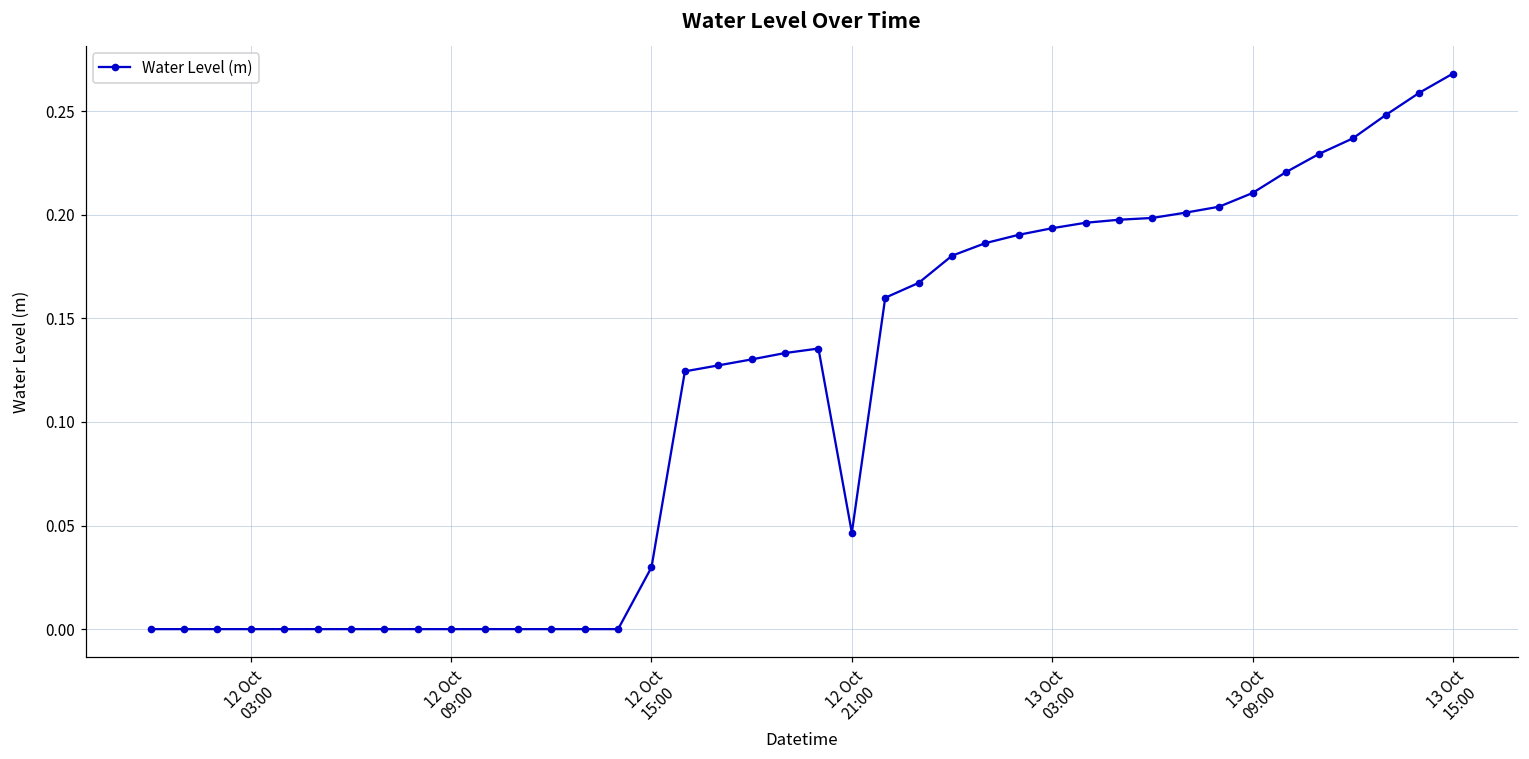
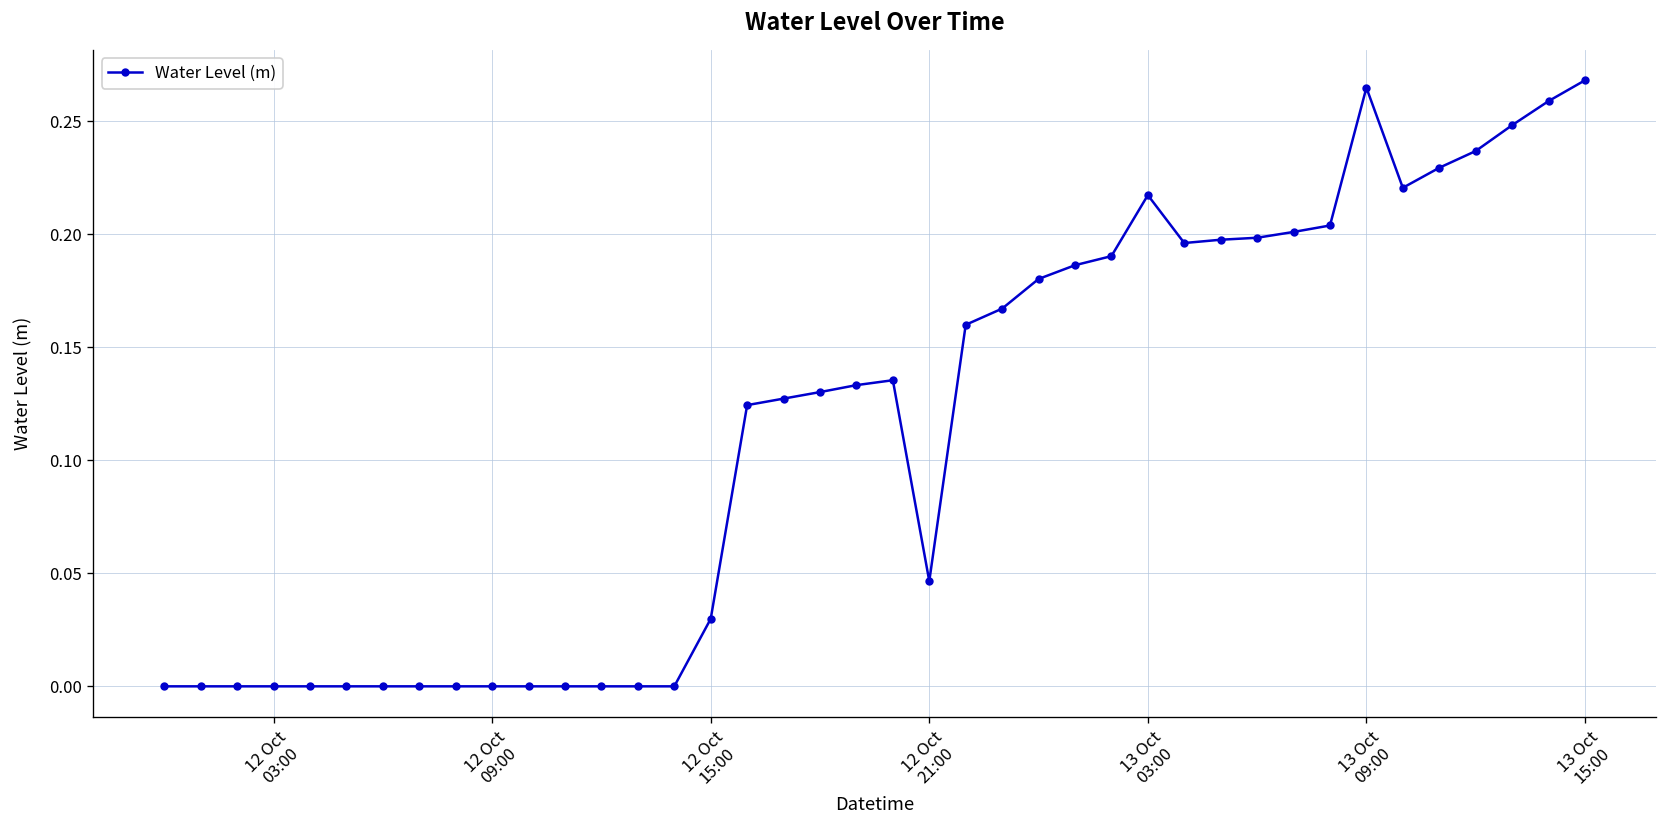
13 Oct 03:00: 0.193 -> 0.217
13 Oct 09:00: 0.210 -> 0.265
